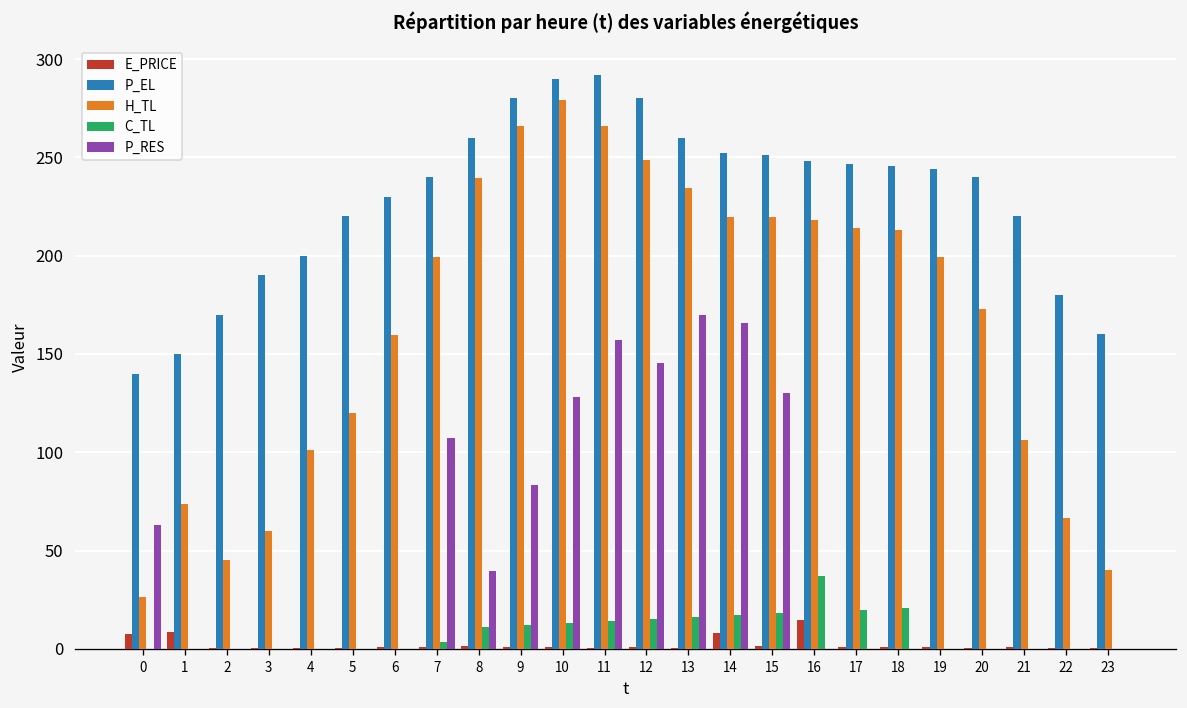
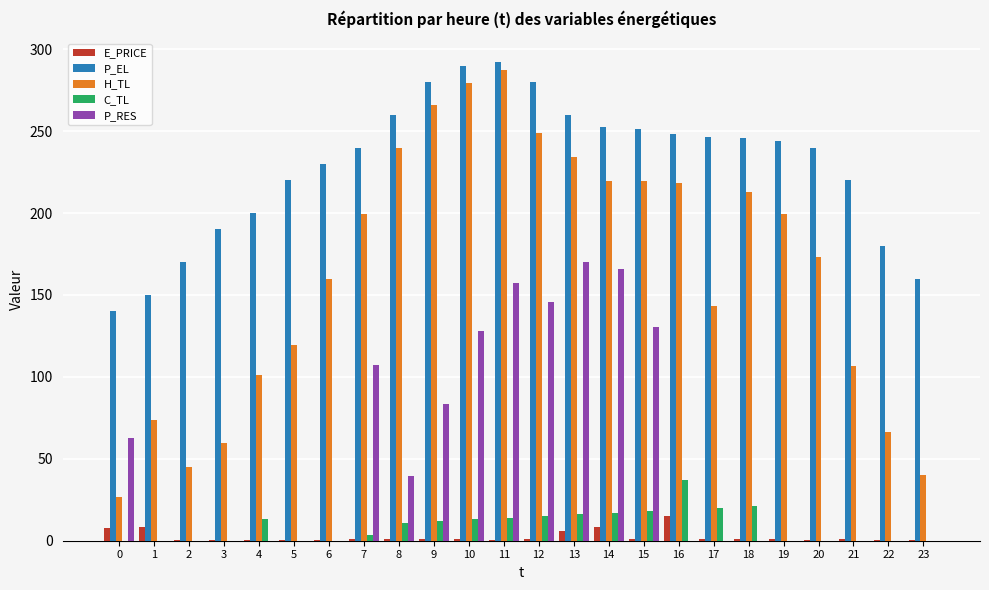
C_TL, 4: 0 -> 13
H_TL, 11: 266 -> 287
E_PRICE, 13: 1 -> 6
H_TL, 17: 214 -> 143
